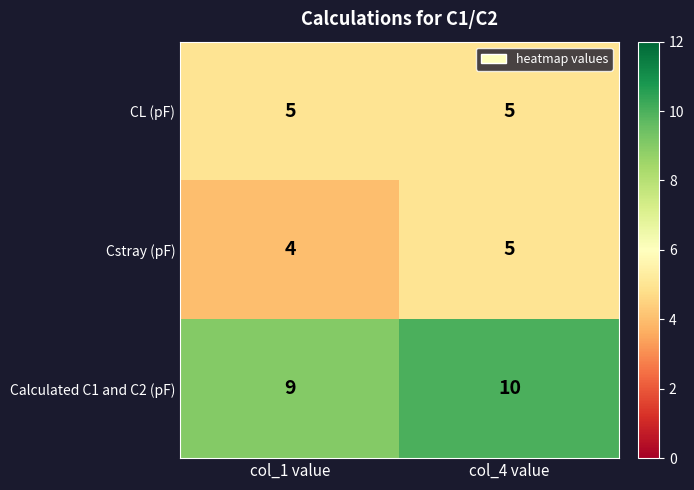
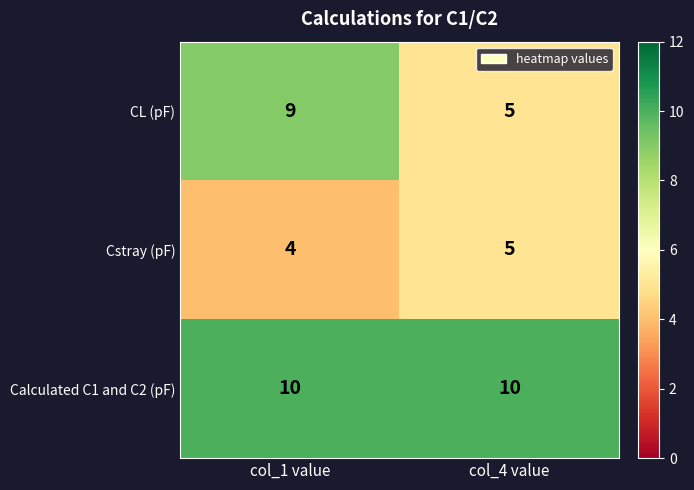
CL (pF), col_1 value: 5 -> 9
Calculated C1 and C2 (pF), col_1 value: 9 -> 10
